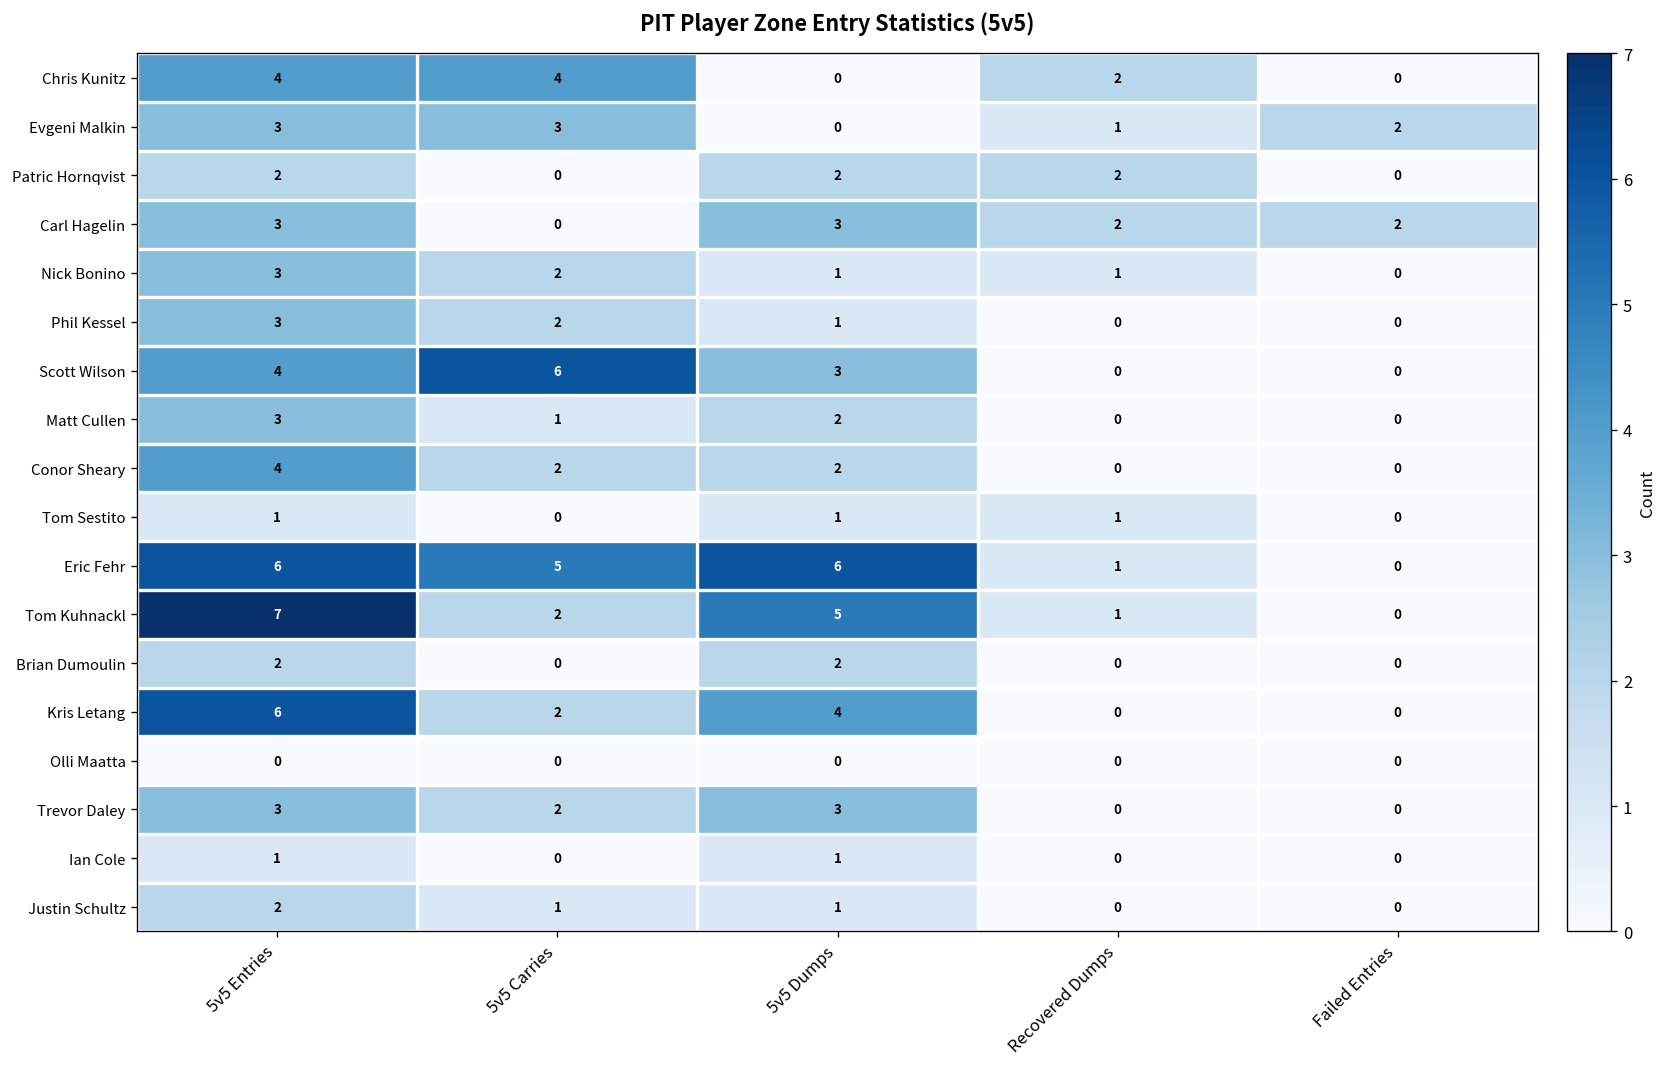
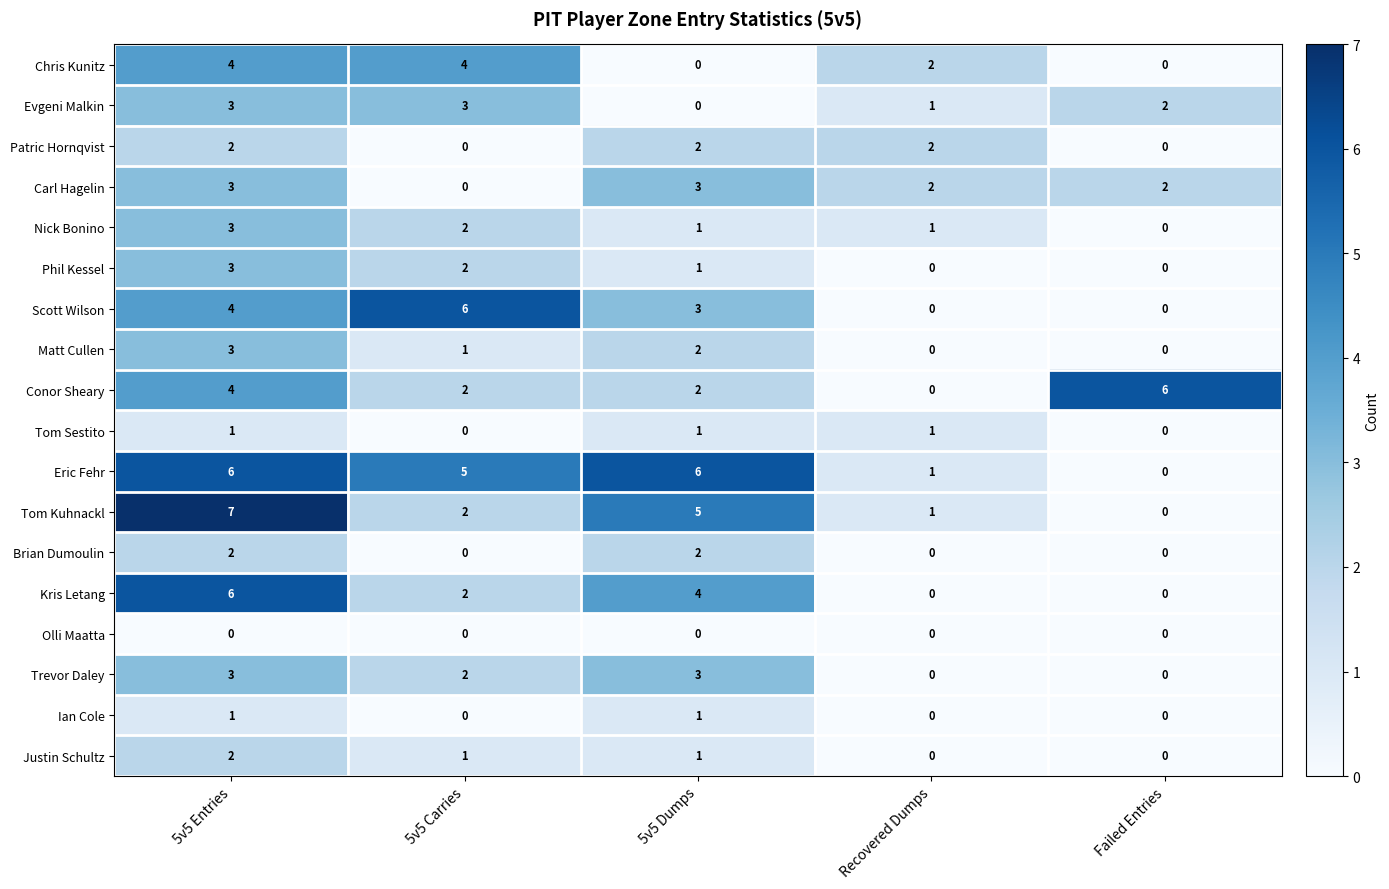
Conor Sheary, Failed Entries: 0 -> 6
